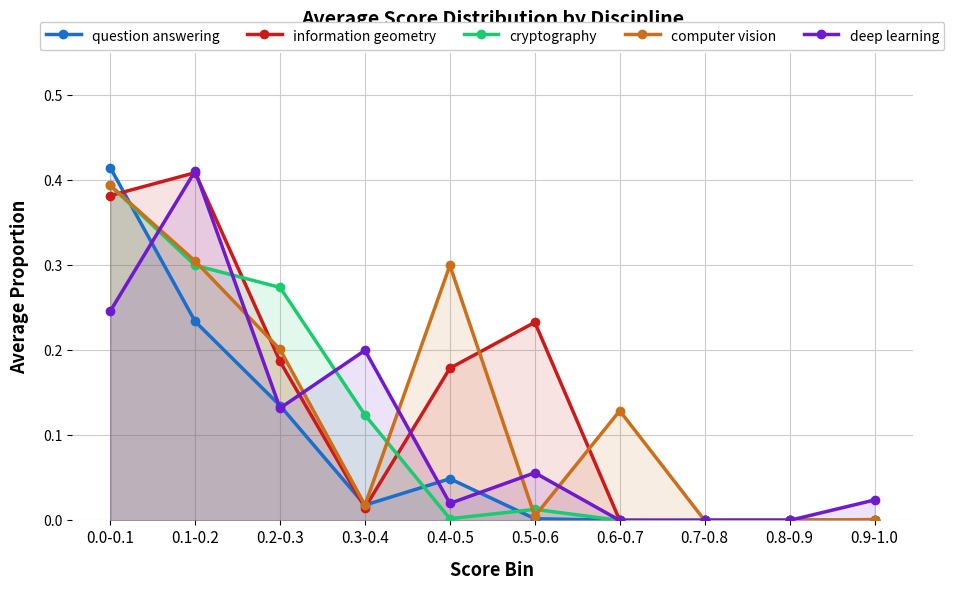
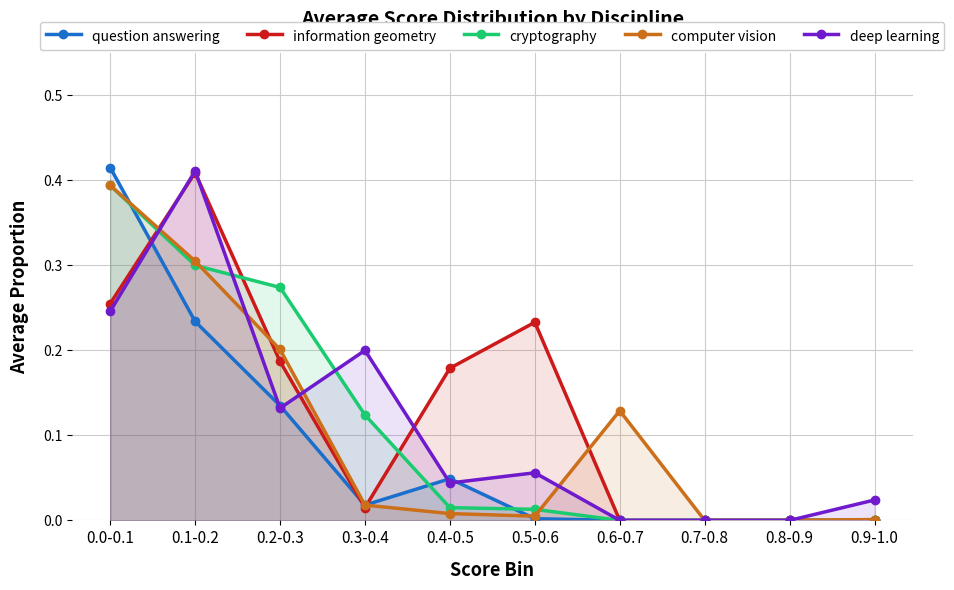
information geometry, 0.0-0.1: 0.38 -> 0.26
cryptography, 0.4-0.5: 0.00 -> 0.02
computer vision, 0.4-0.5: 0.30 -> 0.01
deep learning, 0.4-0.5: 0.02 -> 0.04
